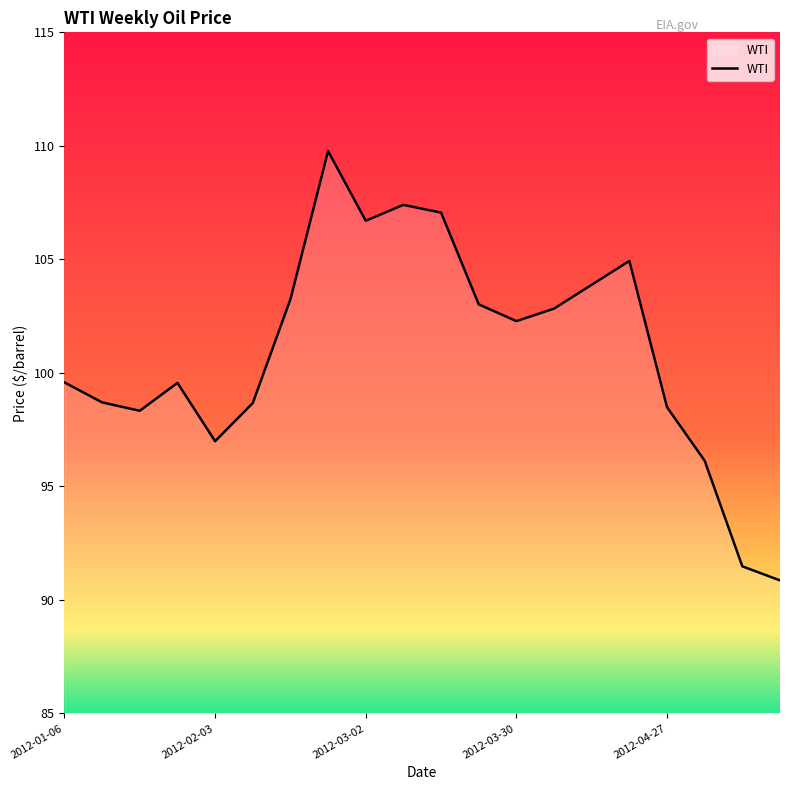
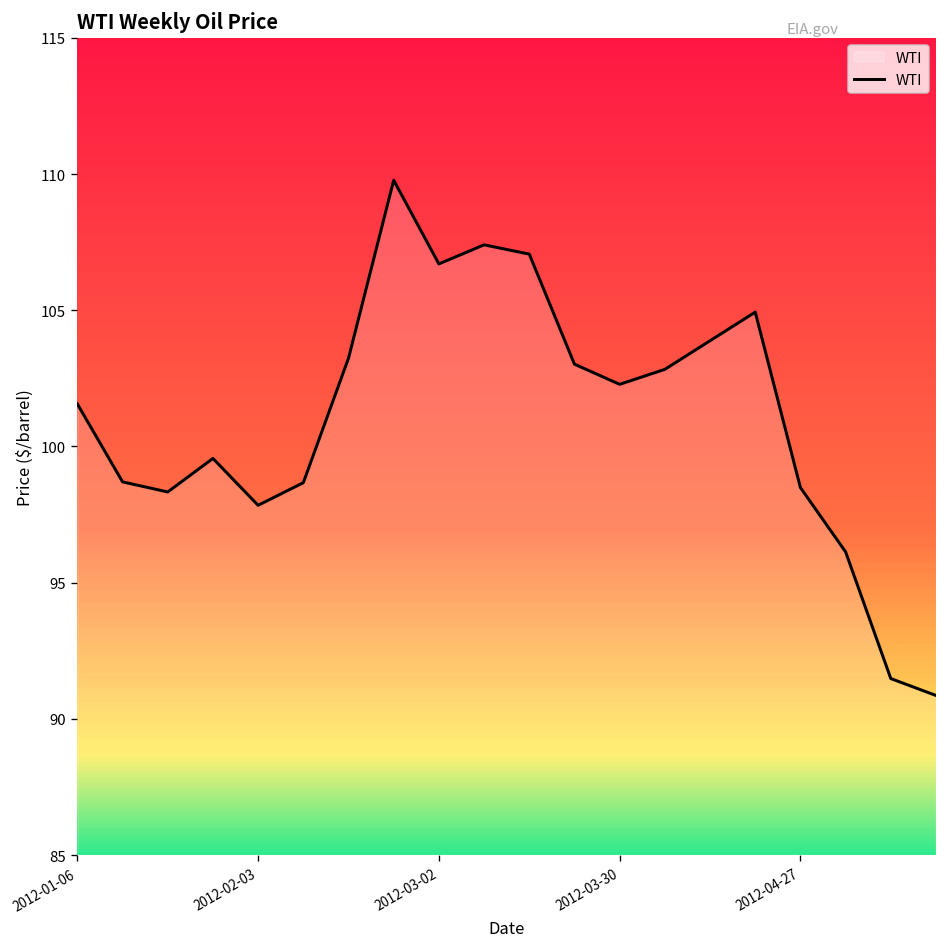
2012-01-06: 99.6 -> 101.6
2012-02-03: 97.0 -> 97.8
